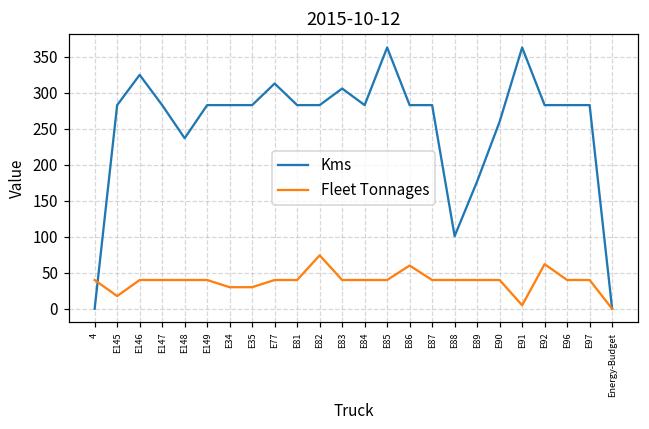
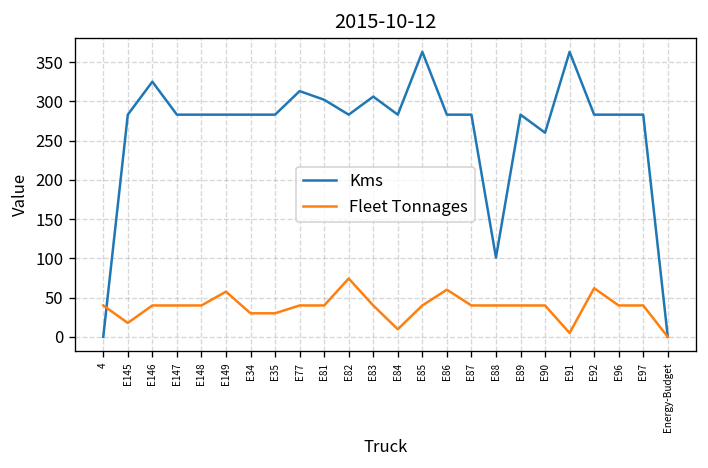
Kms, E148: 240 -> 280
Fleet Tonnages, E149: 40 -> 60
Kms, E81: 280 -> 300
Fleet Tonnages, E84: 40 -> 10
Kms, E89: 180 -> 280
